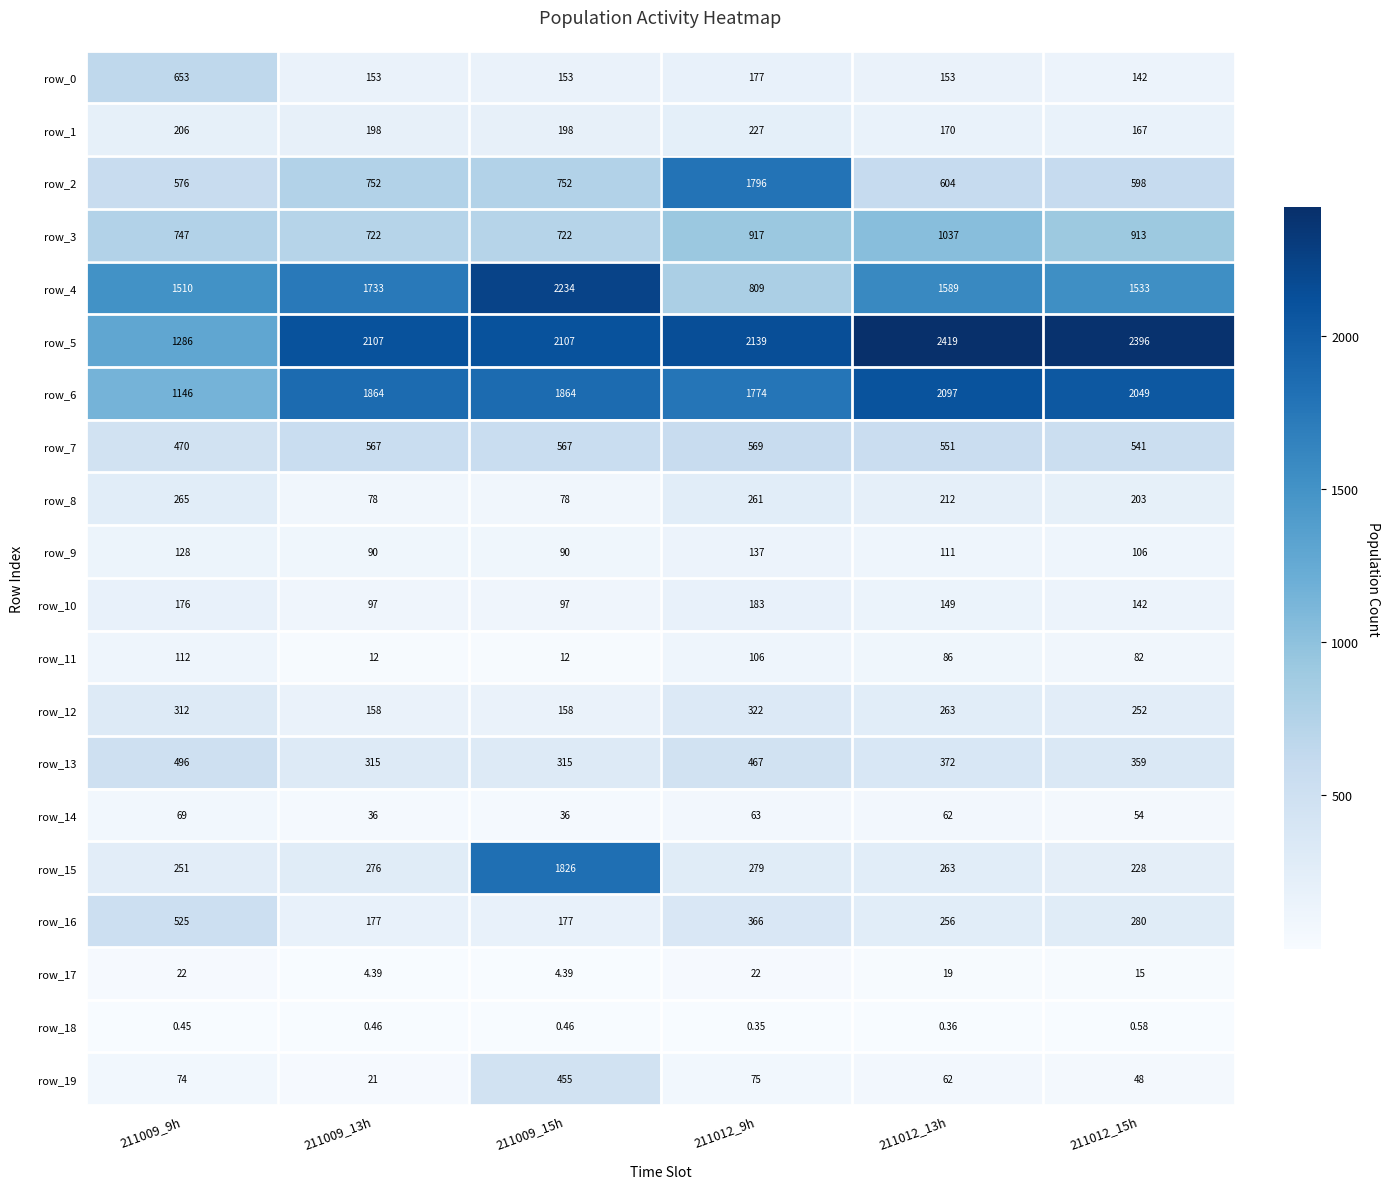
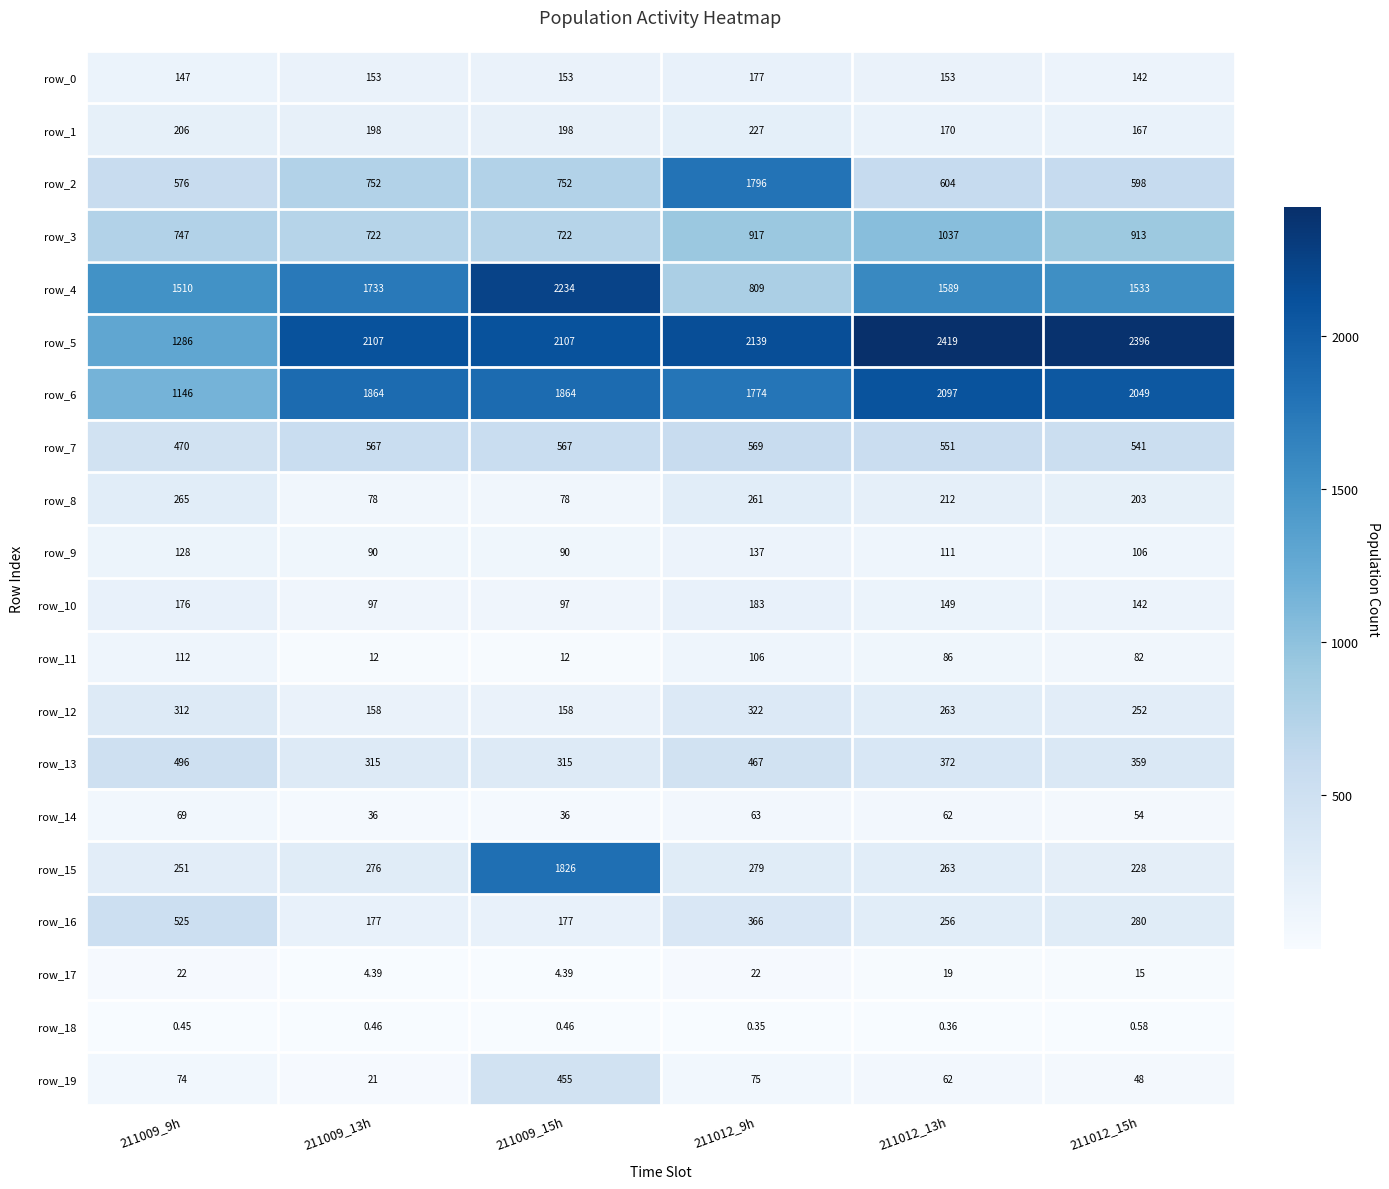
row_0, 211009_9h: 653 -> 147
